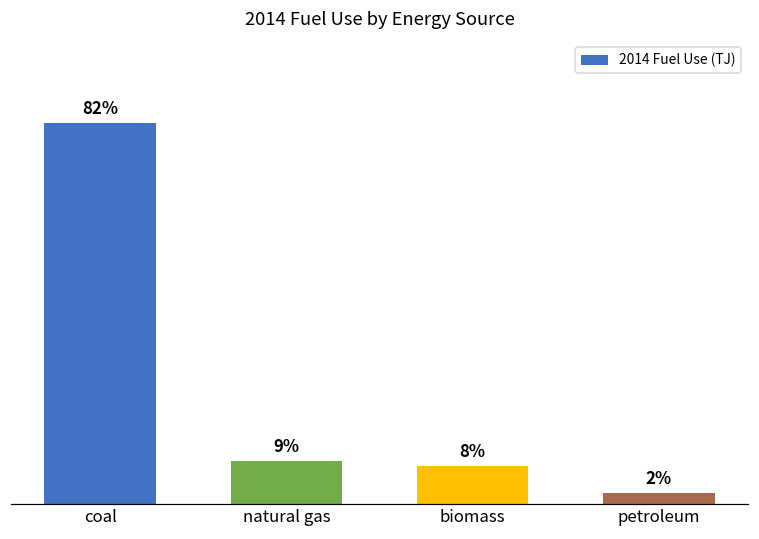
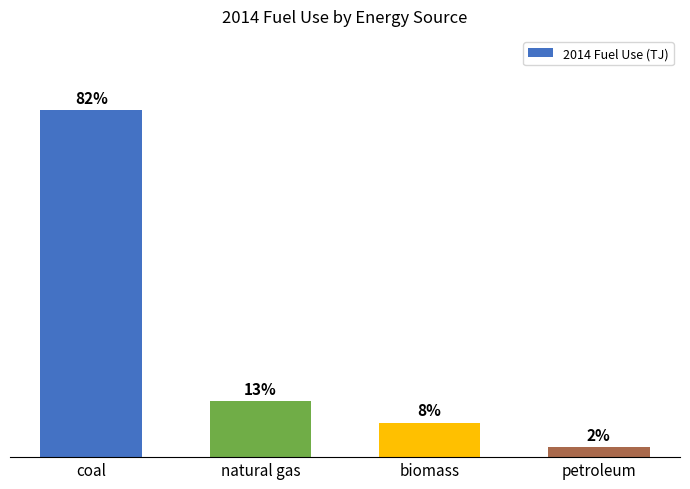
natural gas: 9% -> 13%
